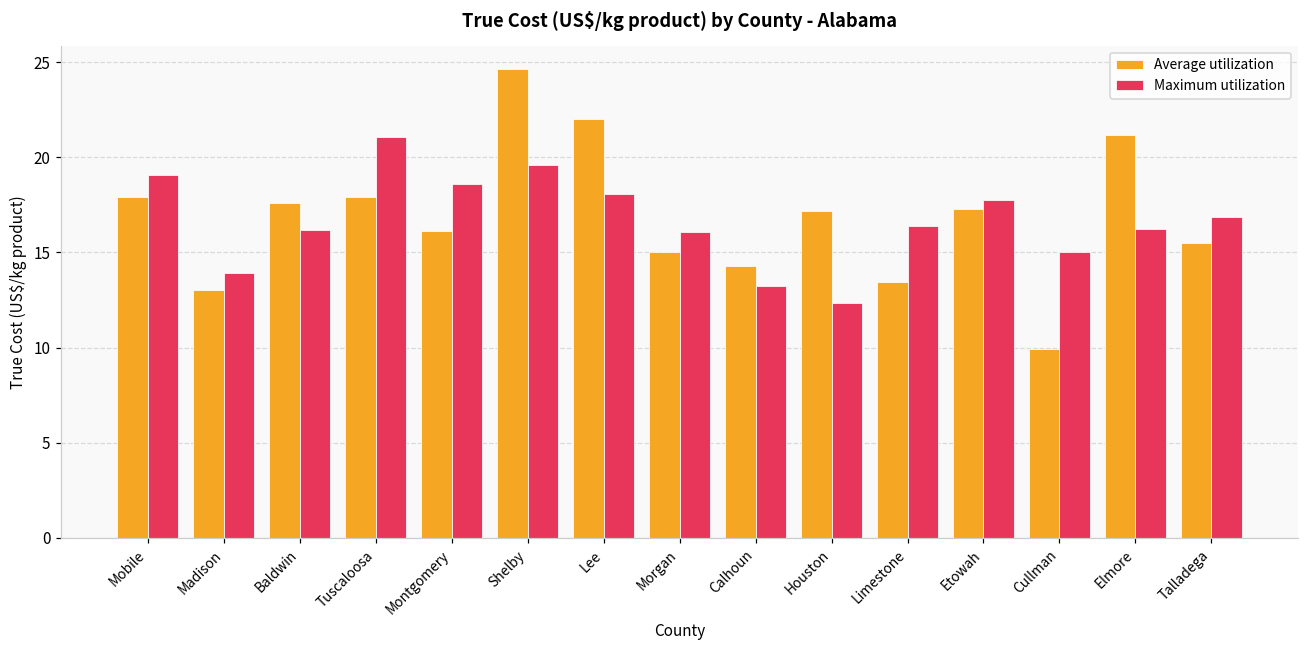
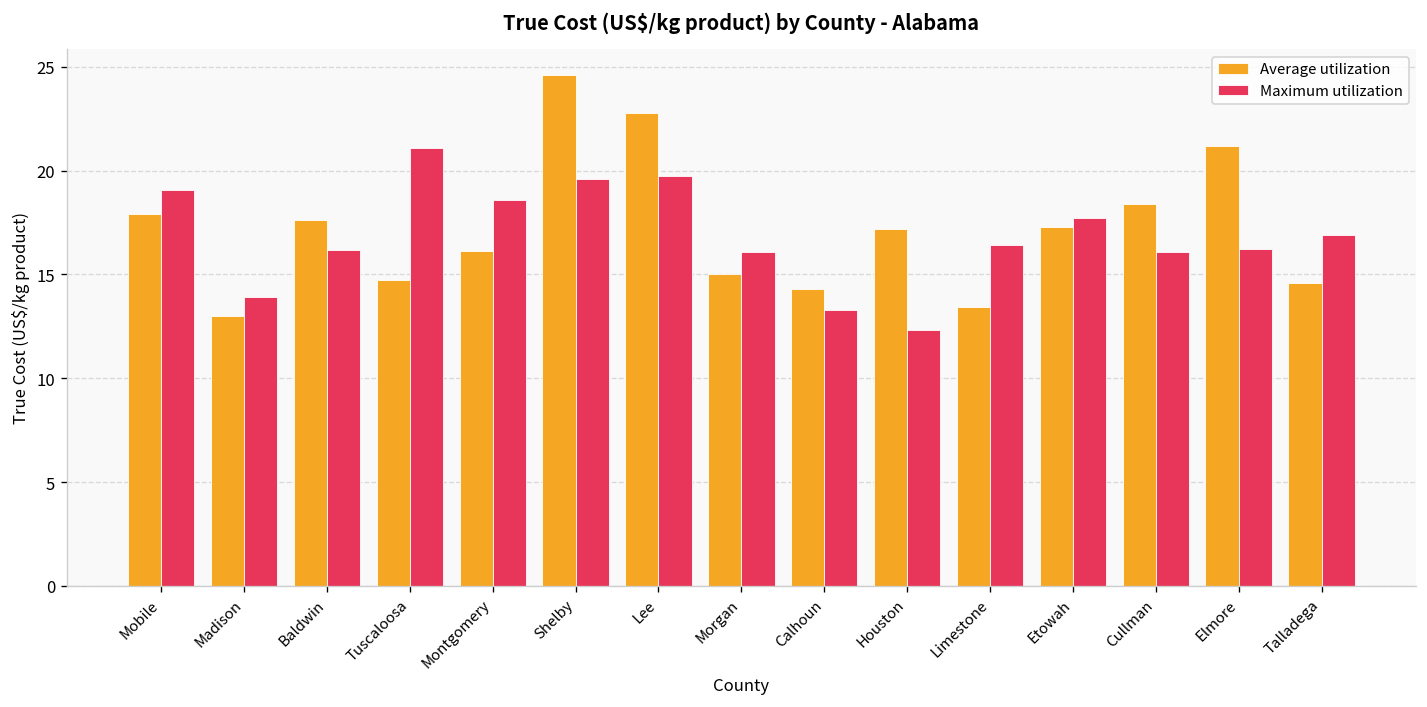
Average utilization, Tuscaloosa: 17.9 -> 14.7
Average utilization, Lee: 22.0 -> 22.8
Maximum utilization, Lee: 18.1 -> 19.7
Average utilization, Cullman: 9.9 -> 18.4
Maximum utilization, Cullman: 15.0 -> 16.1
Average utilization, Talladega: 15.5 -> 14.6
